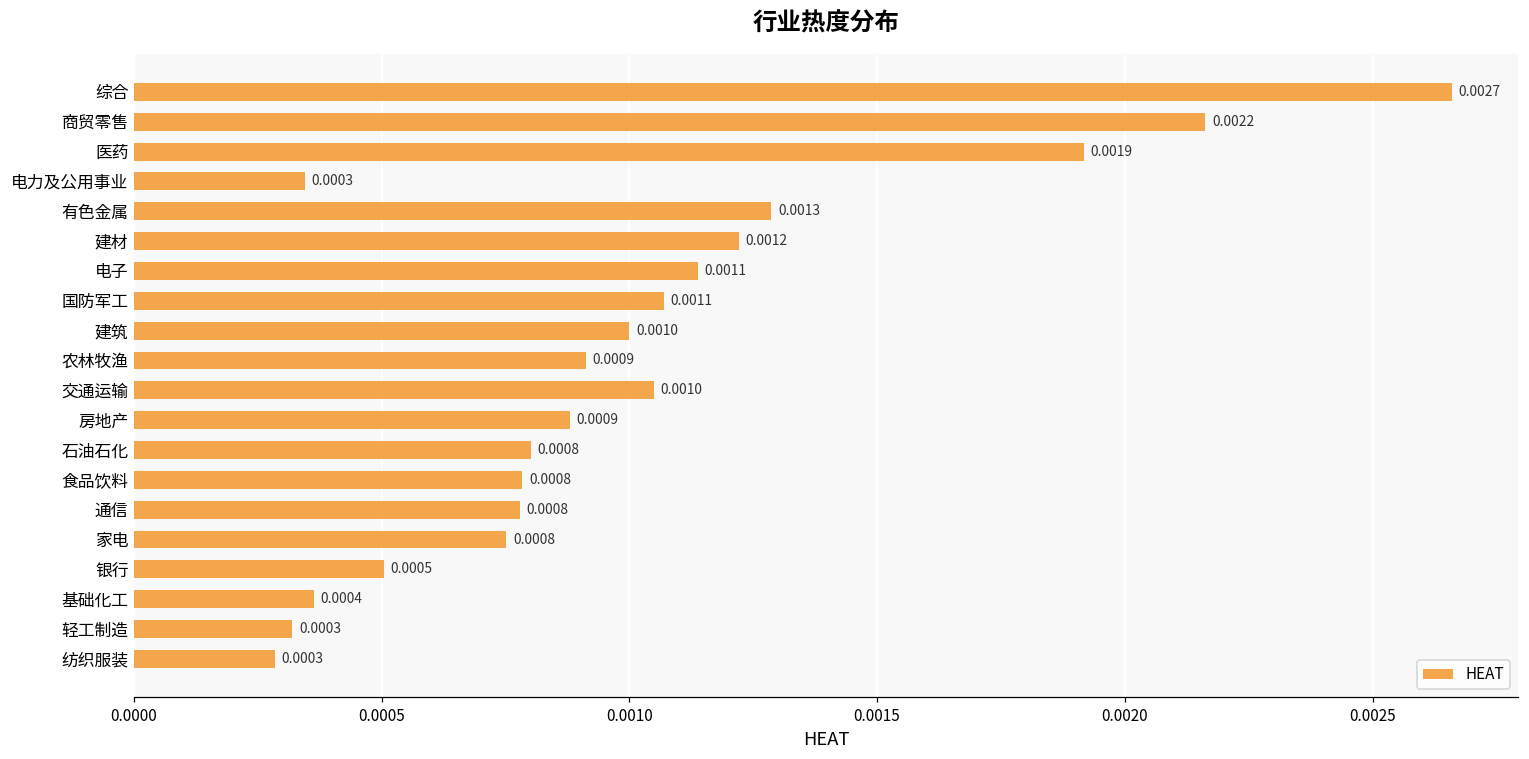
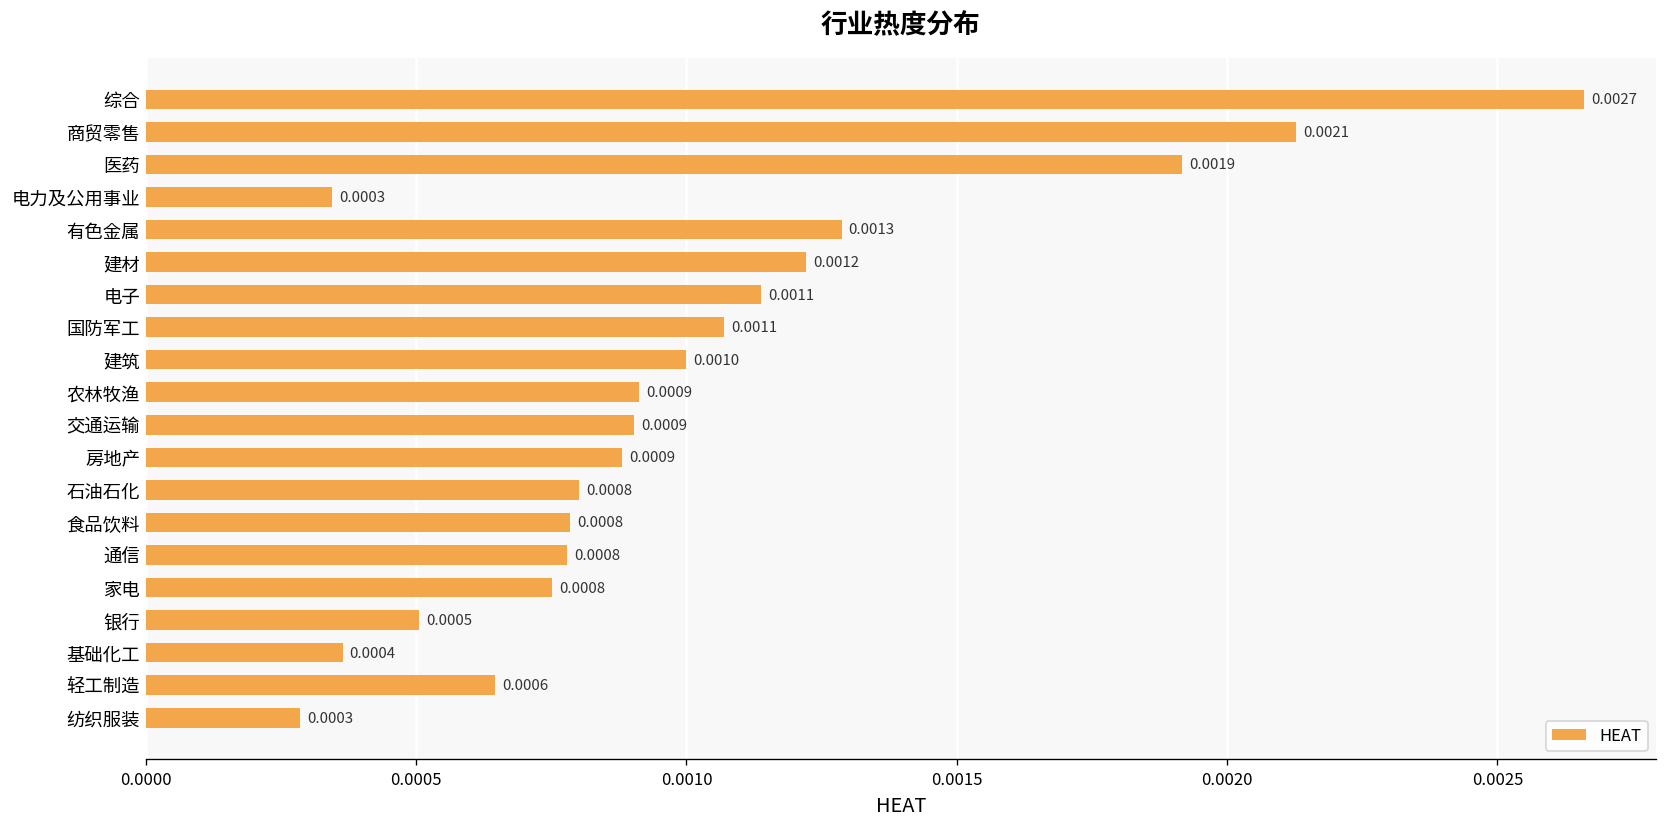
商贸零售: 0.0022 -> 0.0021
交通运输: 0.0010 -> 0.0009
轻工制造: 0.0003 -> 0.0006
